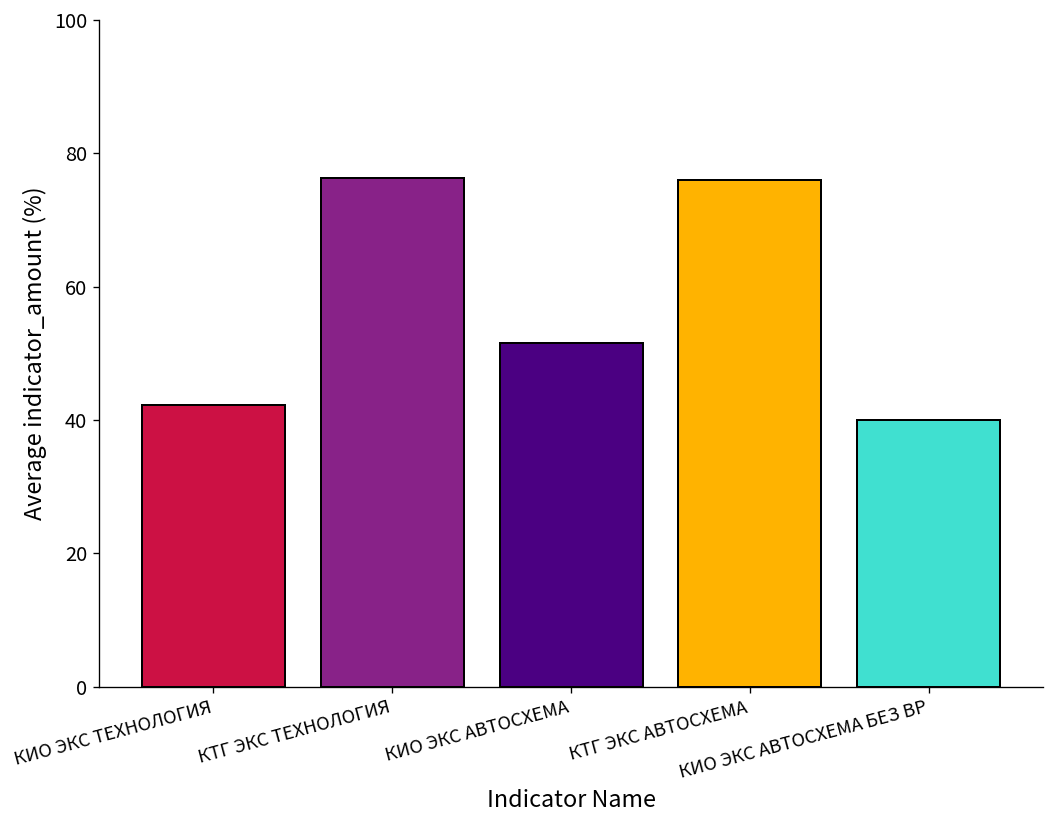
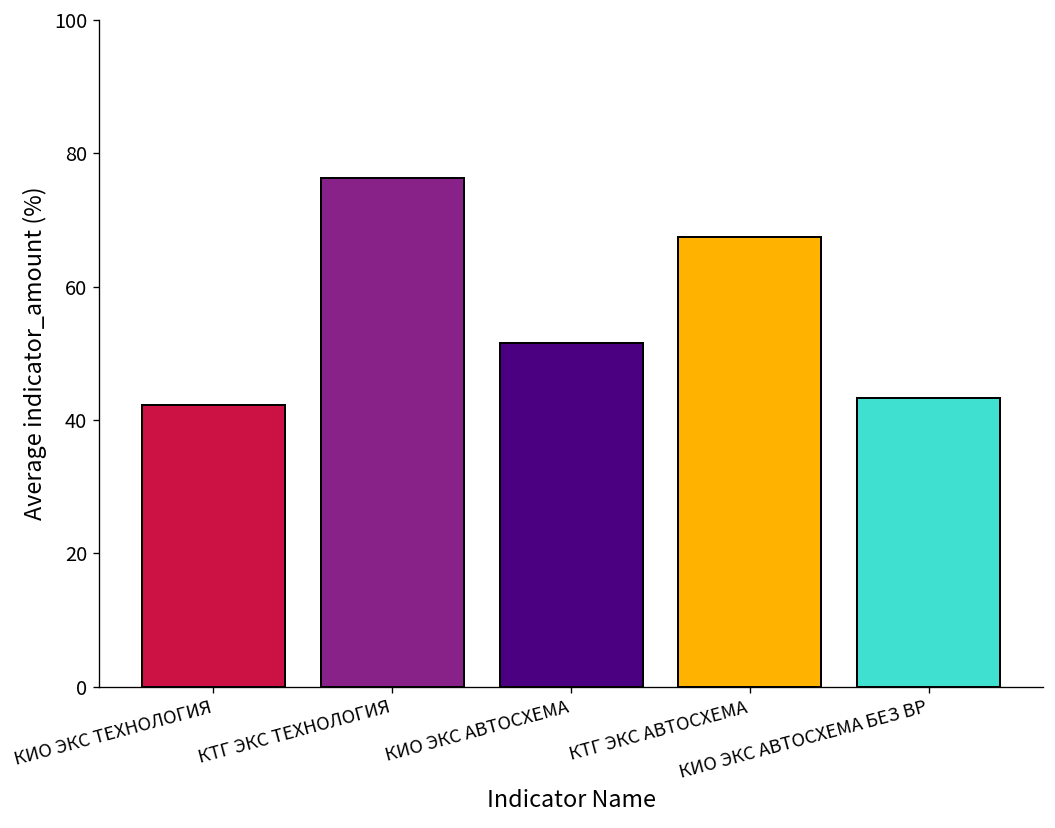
КТГ ЭКС АВТОСХЕМА: 76 -> 68
КИО ЭКС АВТОСХЕМА БЕЗ ВР: 40 -> 43
